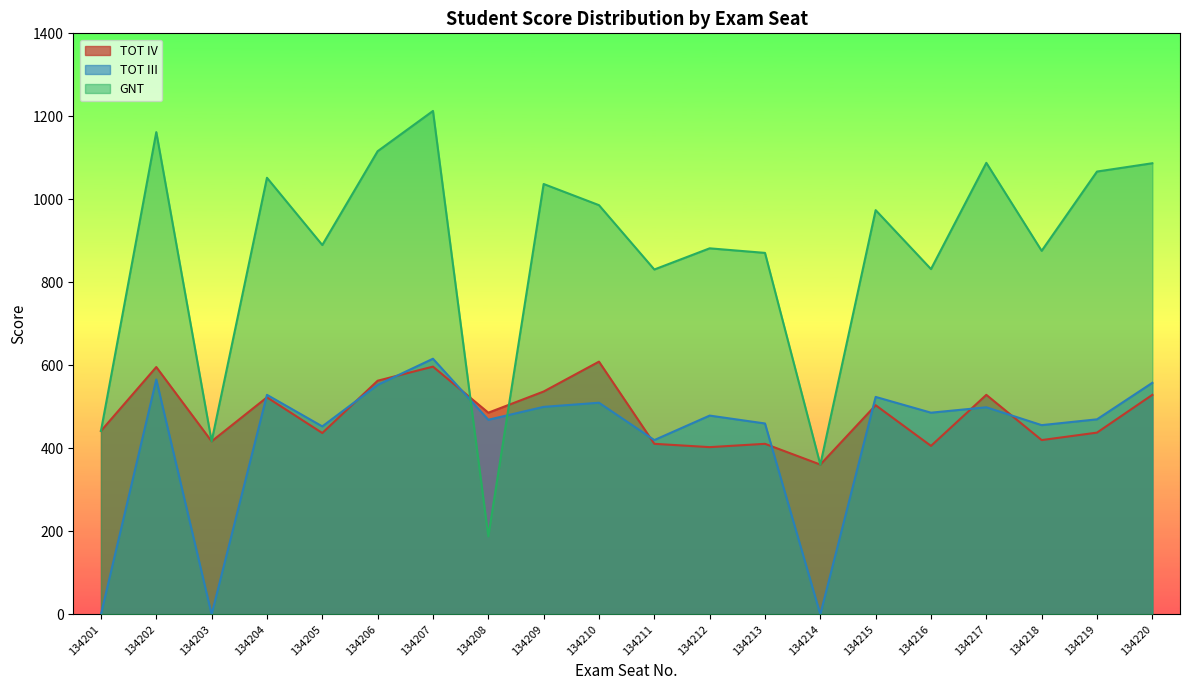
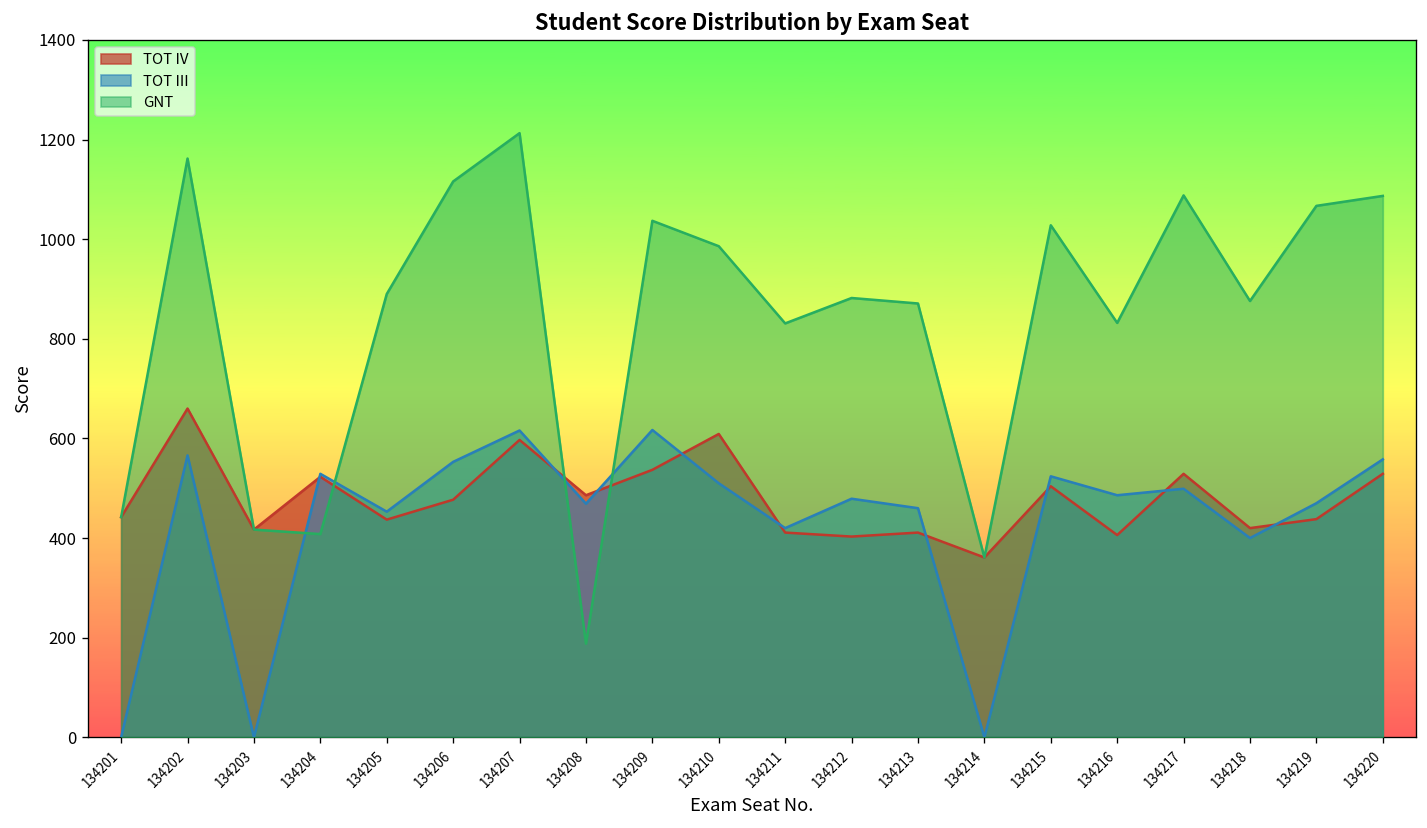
TOT IV, 134202: 600 -> 660
GNT, 134204: 1050 -> 410
TOT IV, 134206: 560 -> 480
TOT III, 134209: 500 -> 620
GNT, 134215: 970 -> 1030
TOT III, 134218: 460 -> 400
